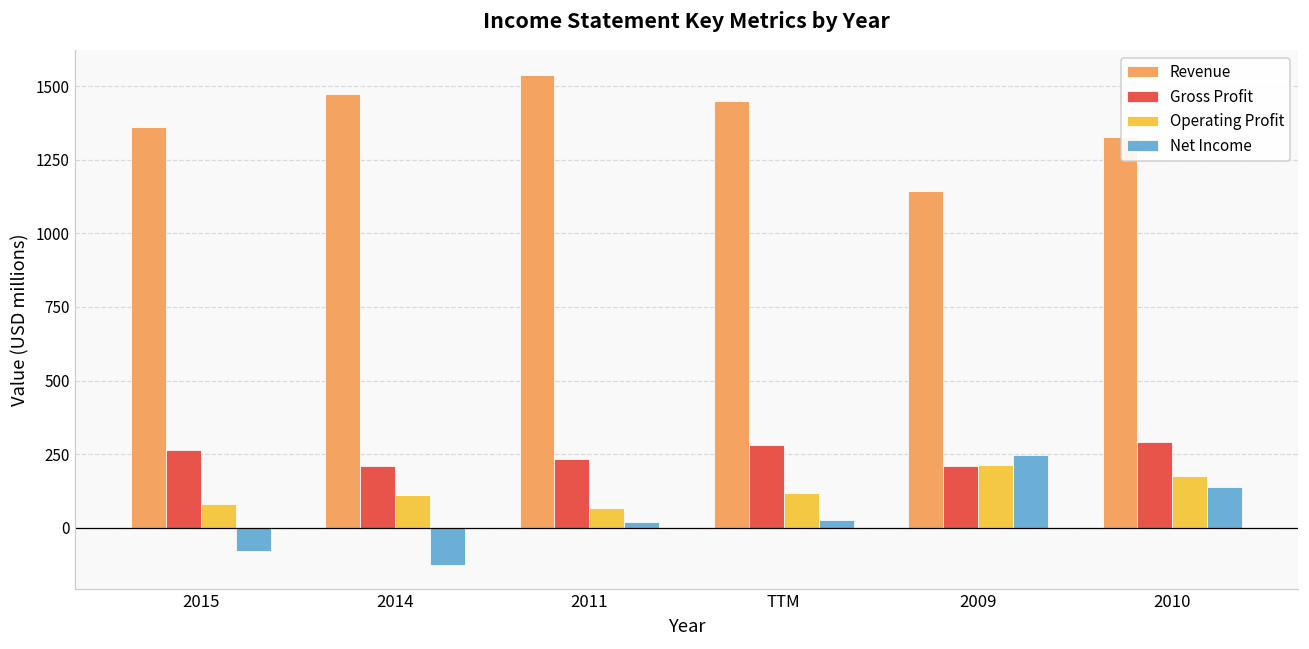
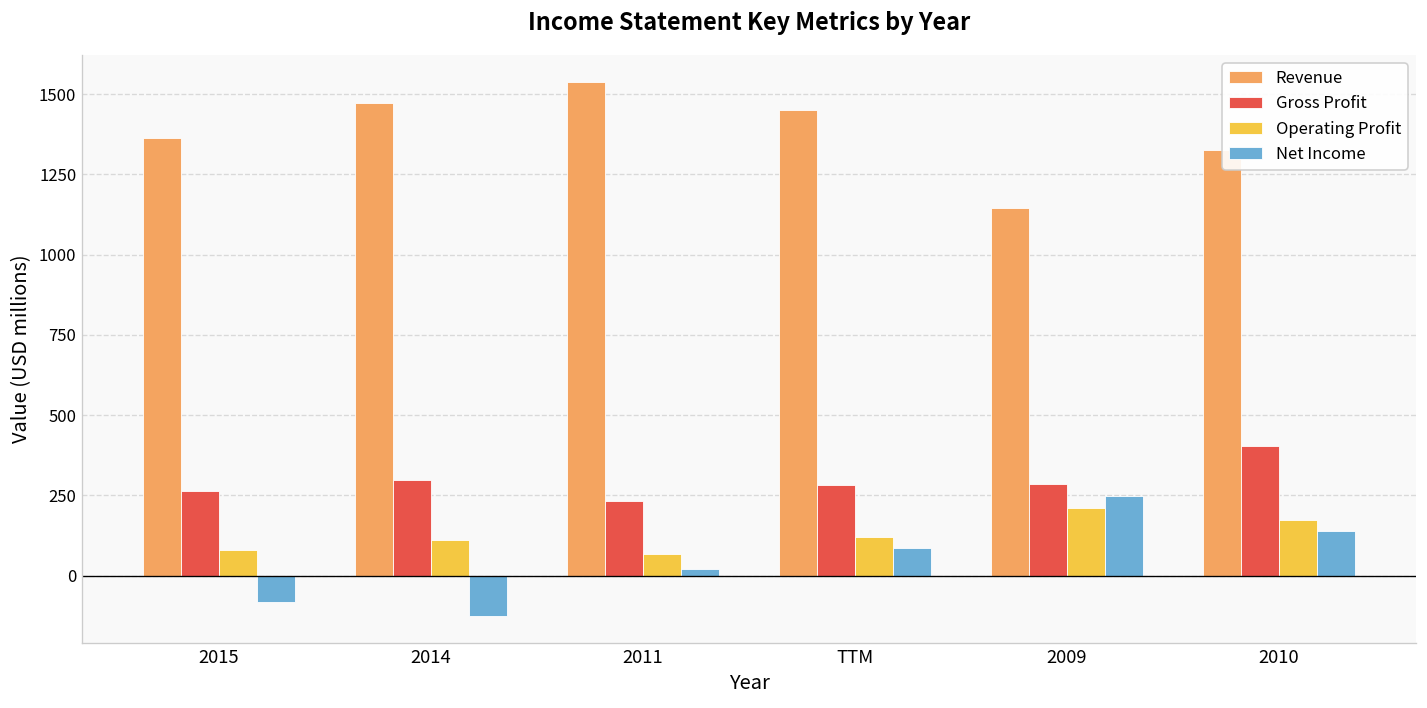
Gross Profit, 2014: 210 -> 300
Net Income, TTM: 30 -> 90
Gross Profit, 2009: 210 -> 280
Gross Profit, 2010: 290 -> 400
